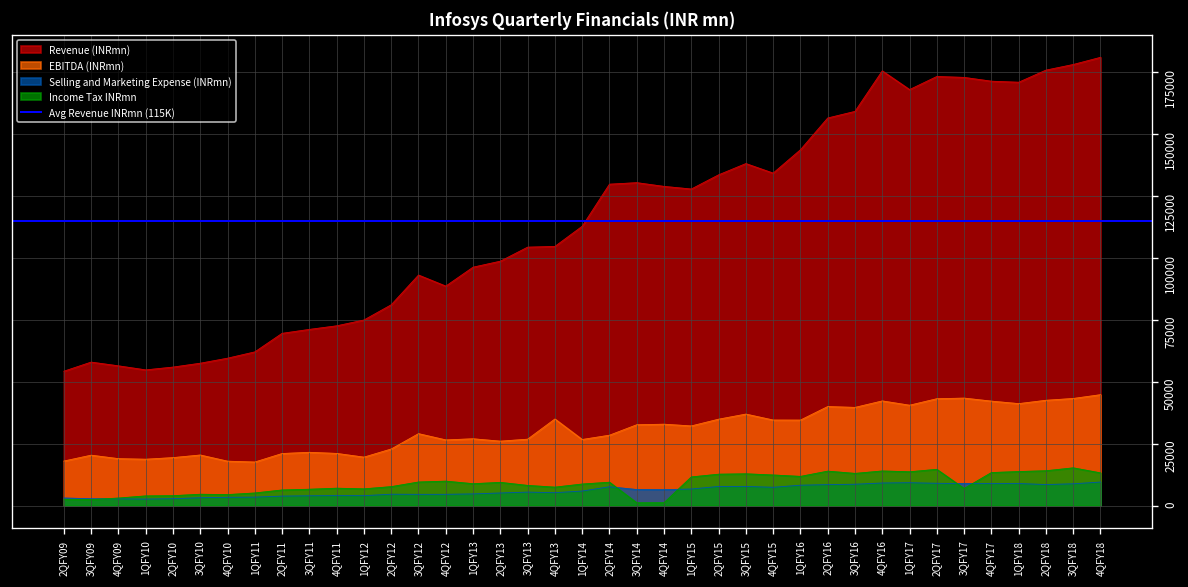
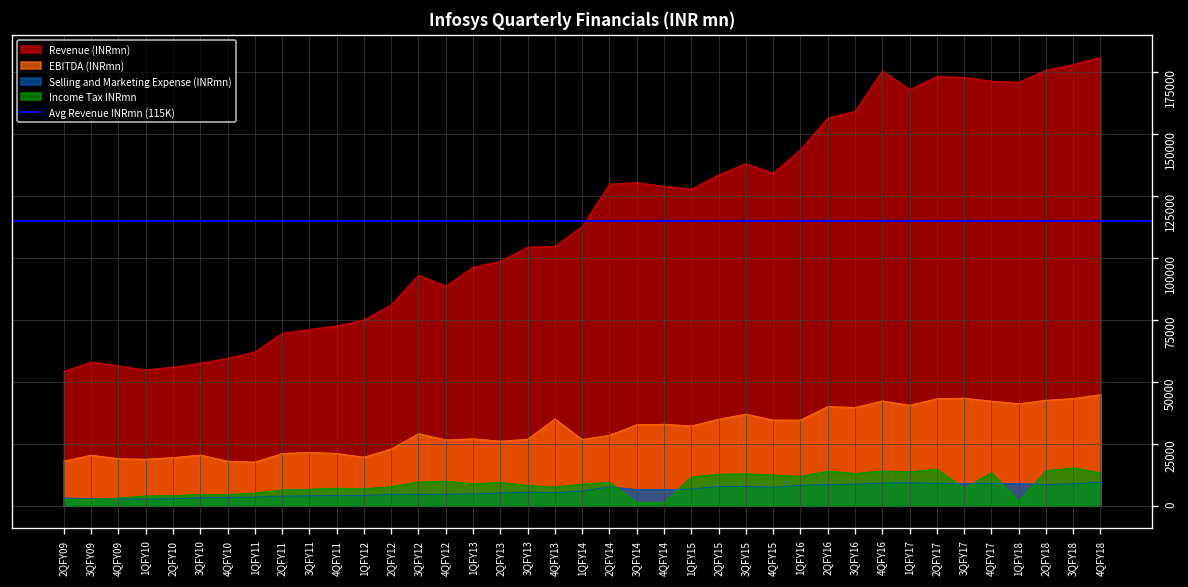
Income Tax INRmn, 1QFY18: 14000 -> 2000
